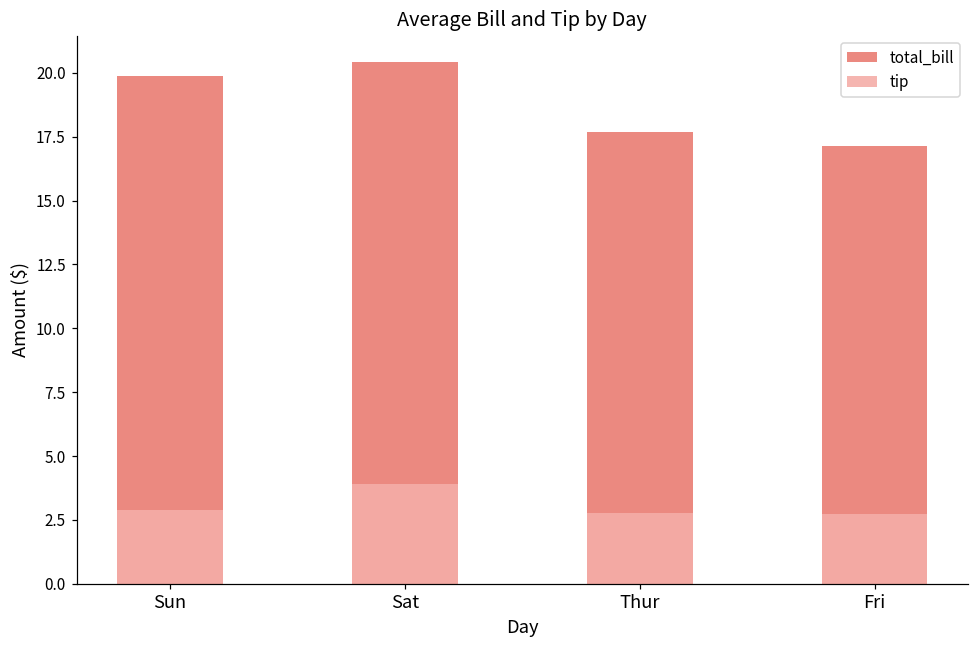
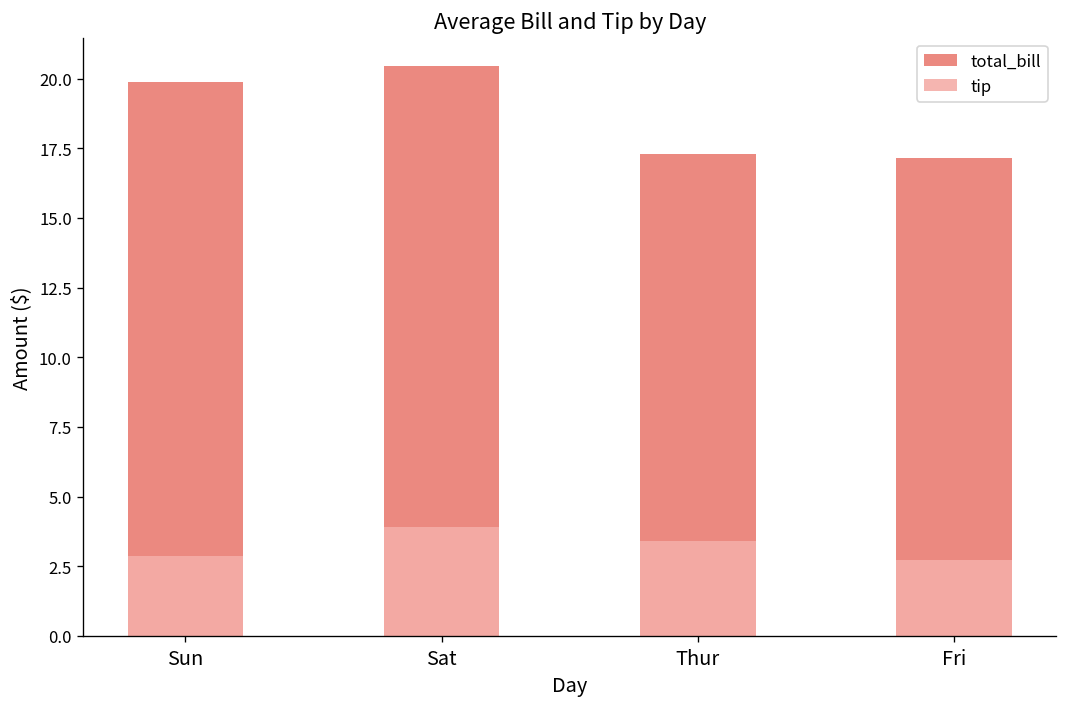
total_bill, Thur: 17.7 -> 17.3
tip, Thur: 2.8 -> 3.4
